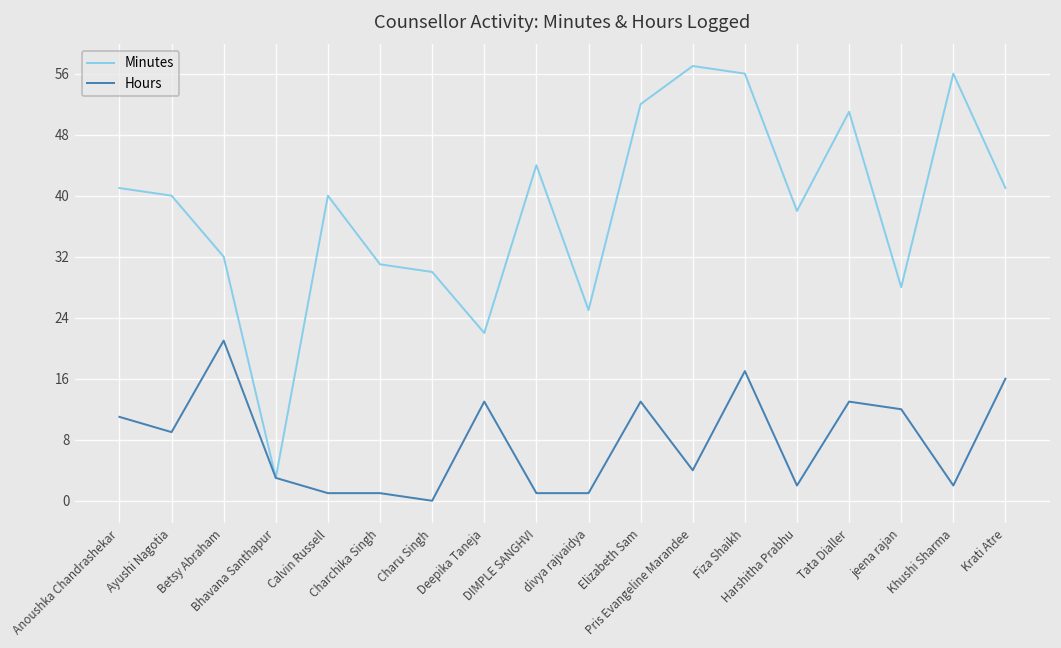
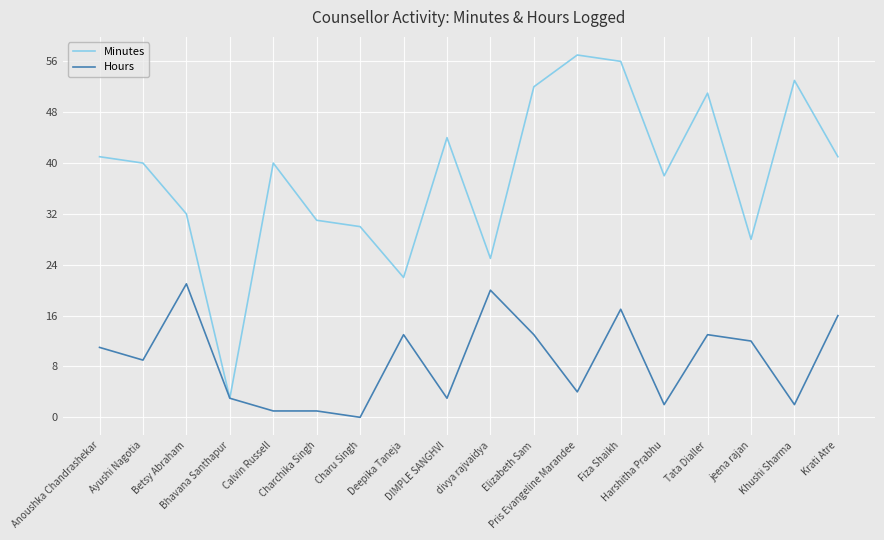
Hours, DIMPLE SANGHVI: 1 -> 3
Hours, divya rajvaidya: 1 -> 20
Minutes, Khushi Sharma: 56 -> 53
